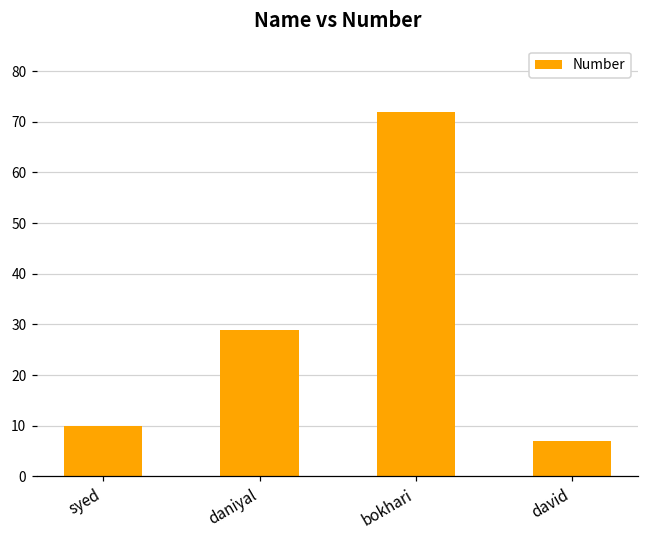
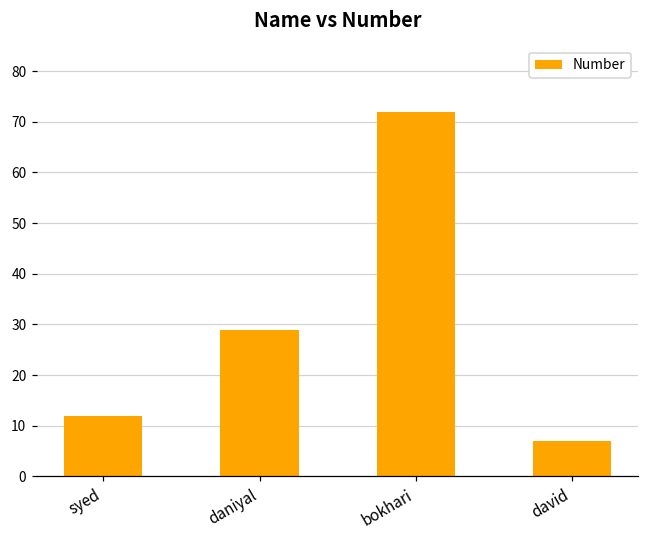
syed: 10 -> 12
